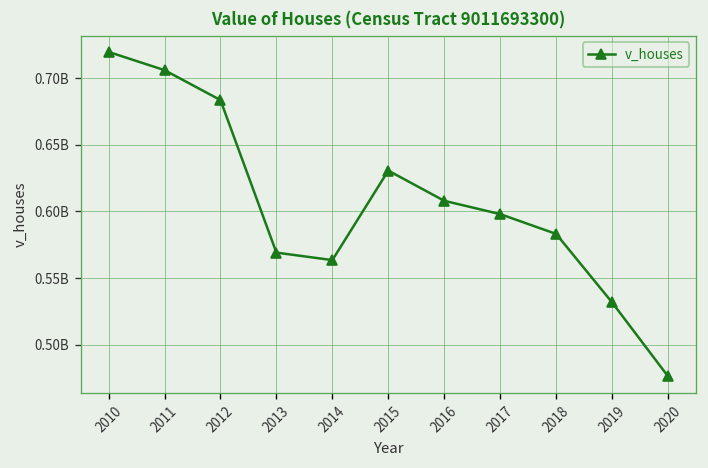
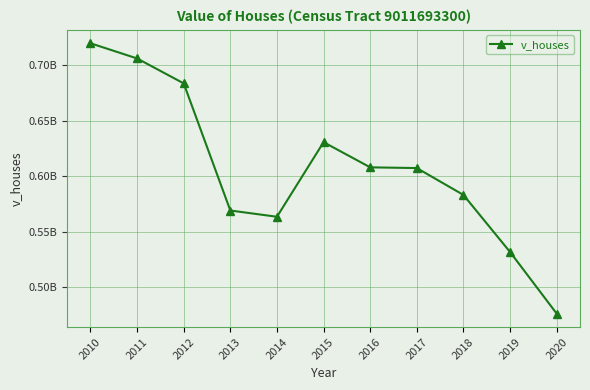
2017: 598000000 -> 607000000
